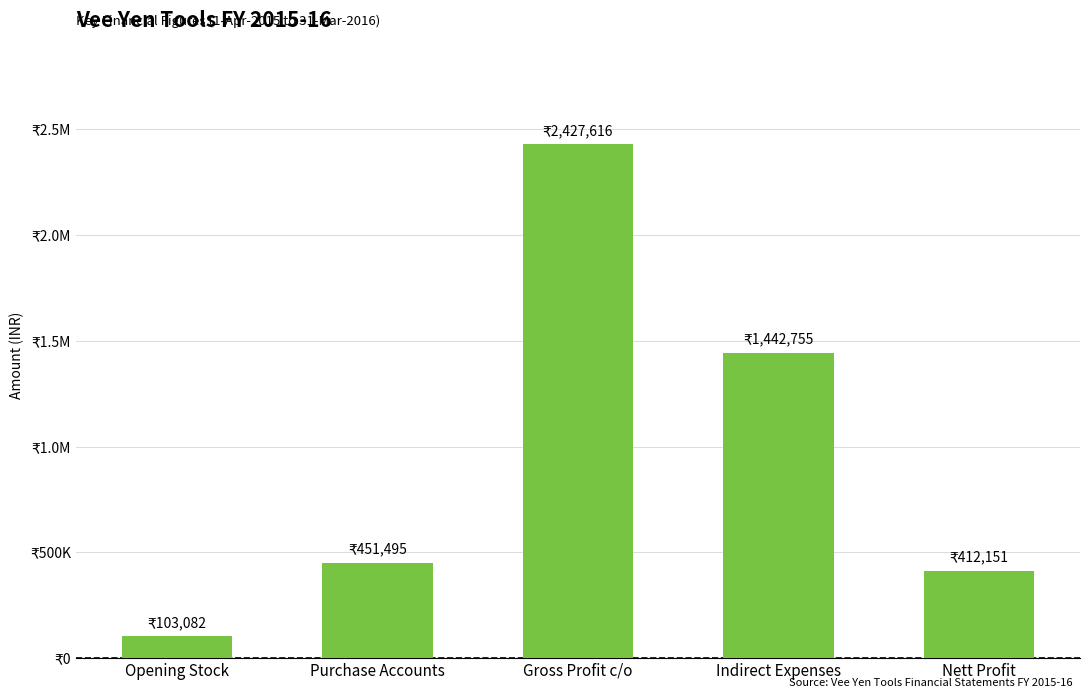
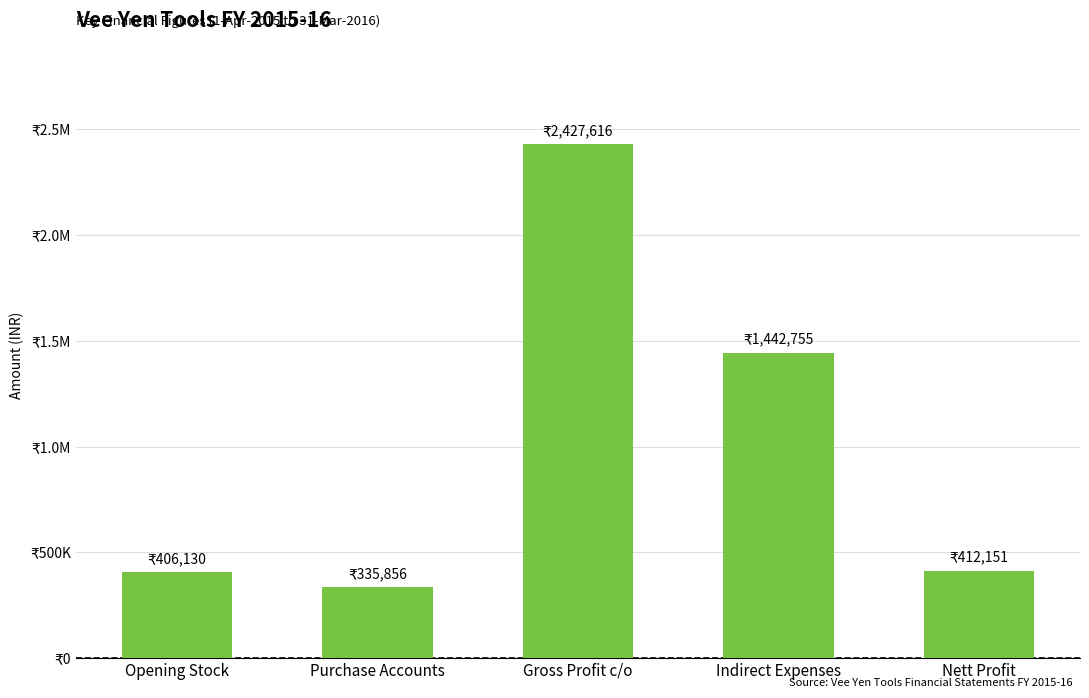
Opening Stock: 103,082 -> 406,130
Purchase Accounts: 451,495 -> 335,856
